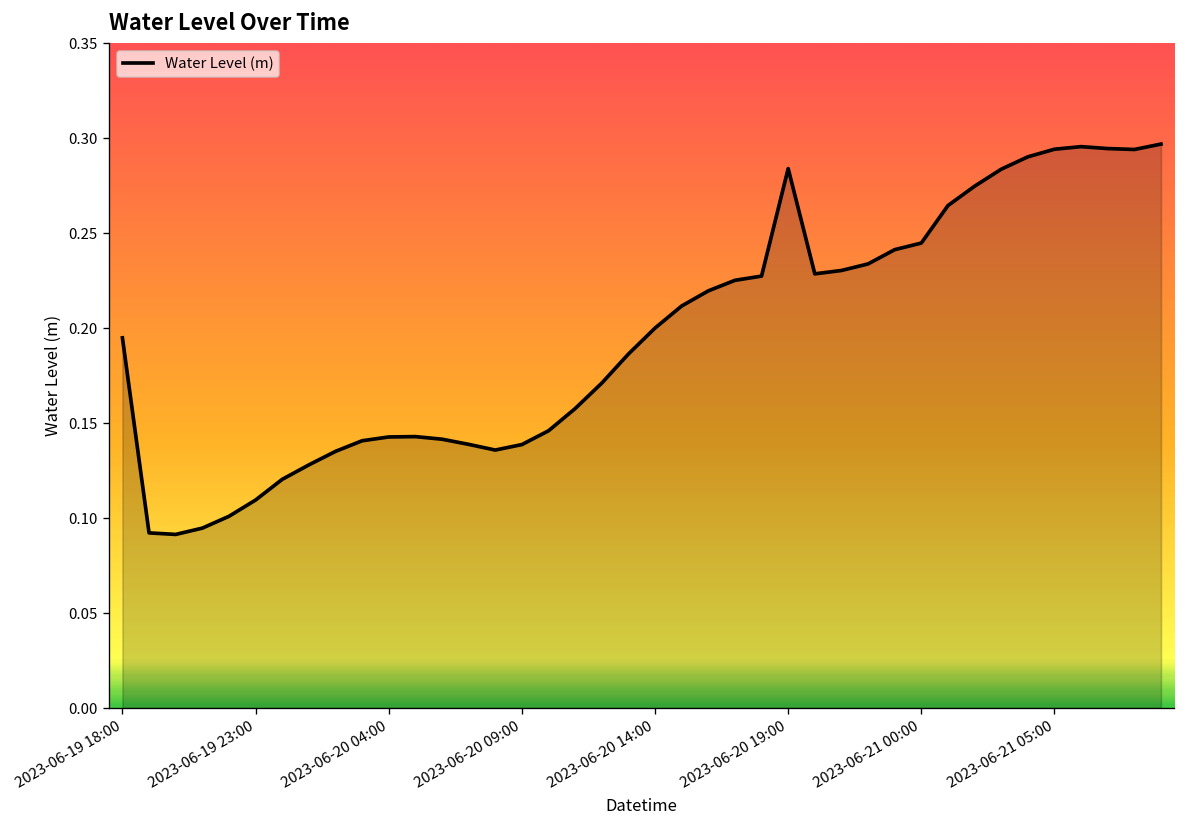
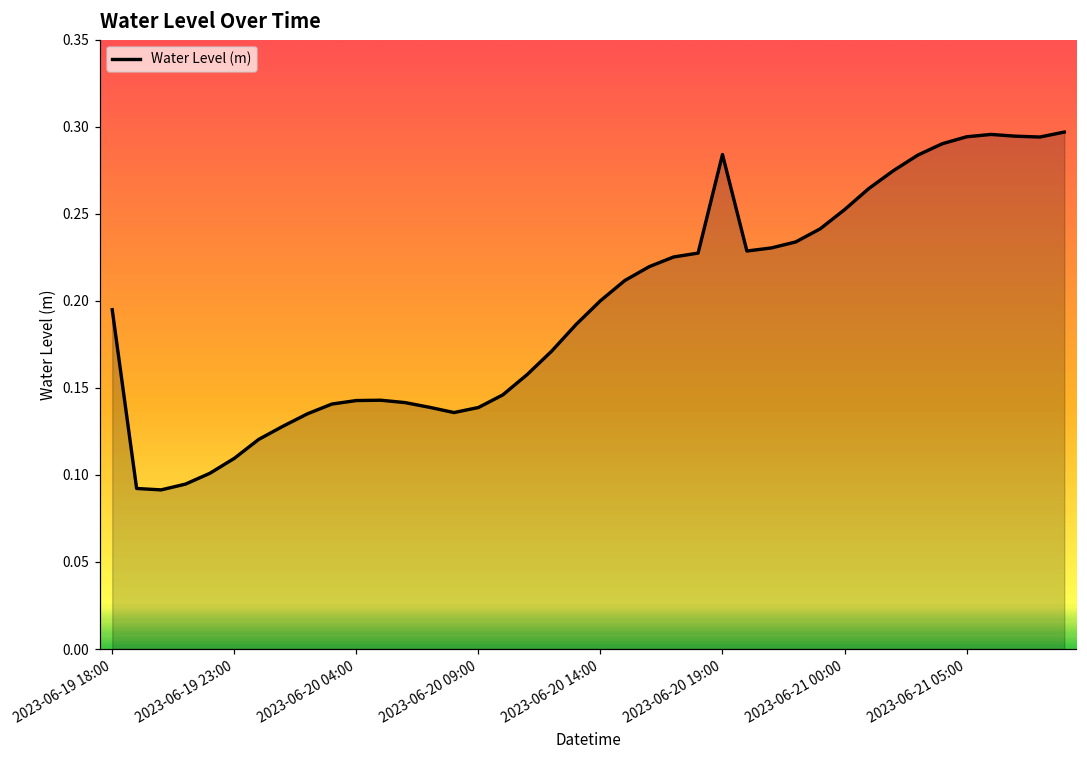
2023-06-21 00:00: 0.245 -> 0.252
